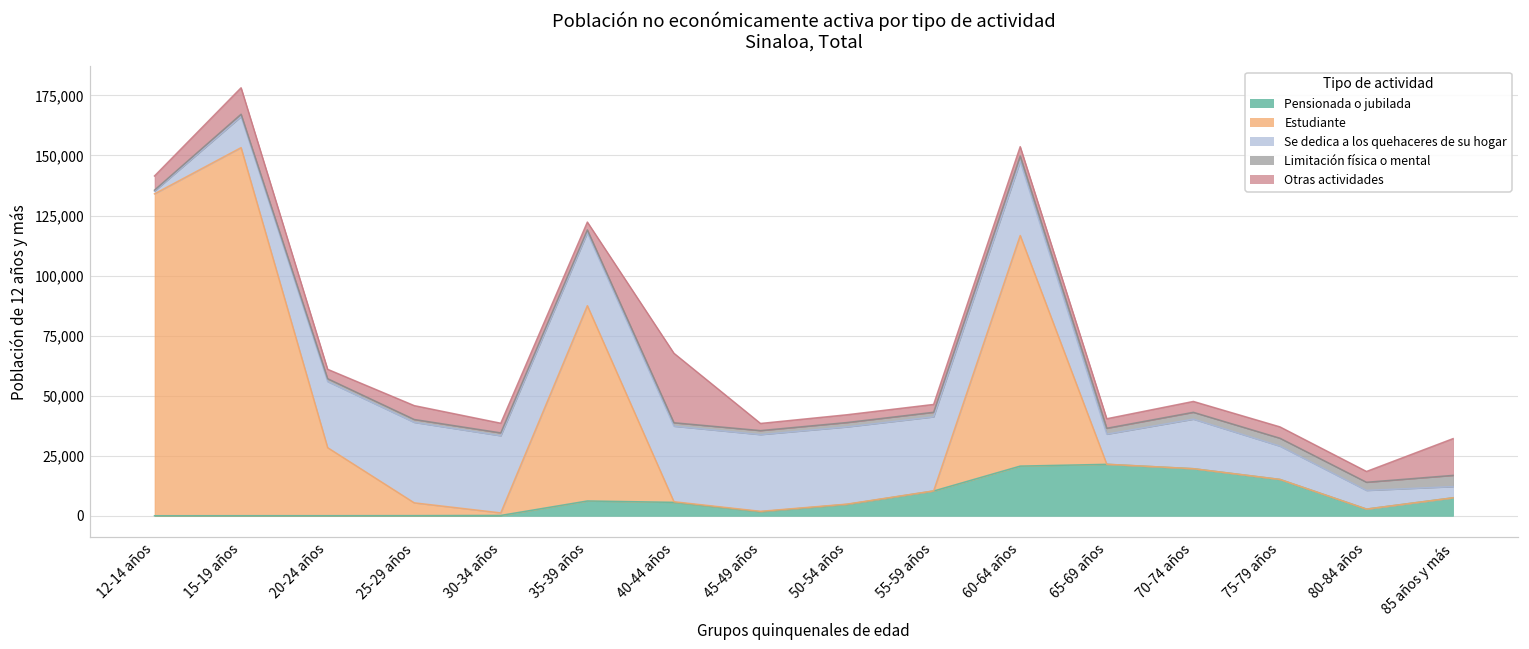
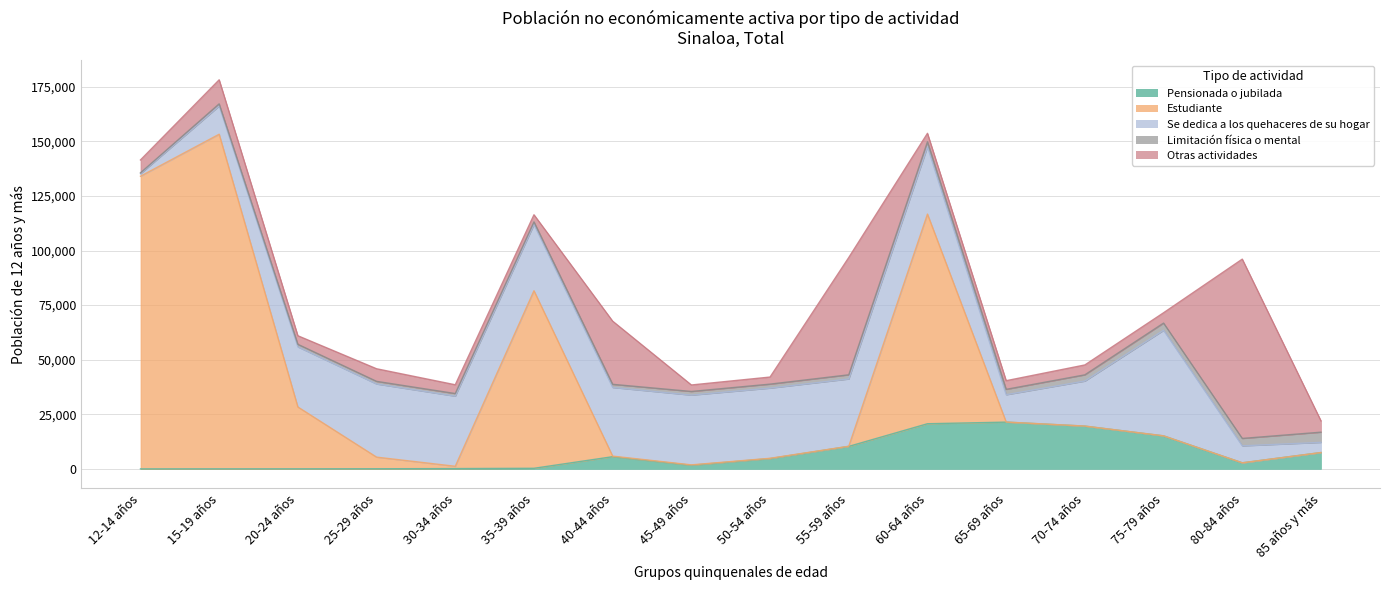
Pensionada o jubilada, 35-39 años: 6,000 -> 0
Otras actividades, 55-59 años: 3,000 -> 54,000
Se dedica a los quehaceres de su hogar, 75-79 años: 14,000 -> 48,000
Otras actividades, 80-84 años: 4,000 -> 82,000
Otras actividades, 85 años y más: 15,000 -> 5,000
